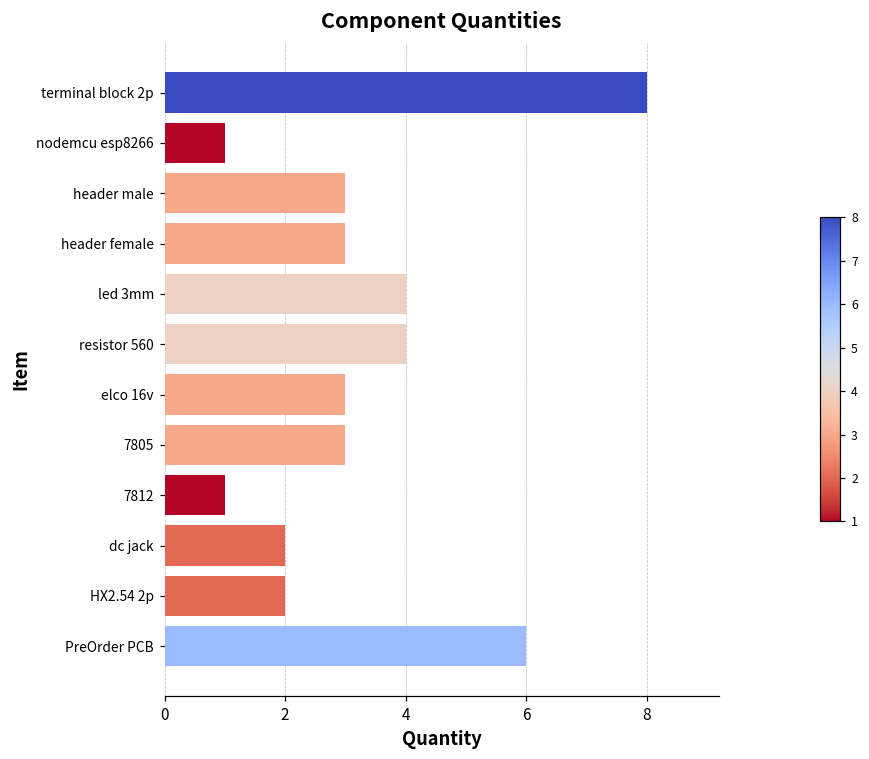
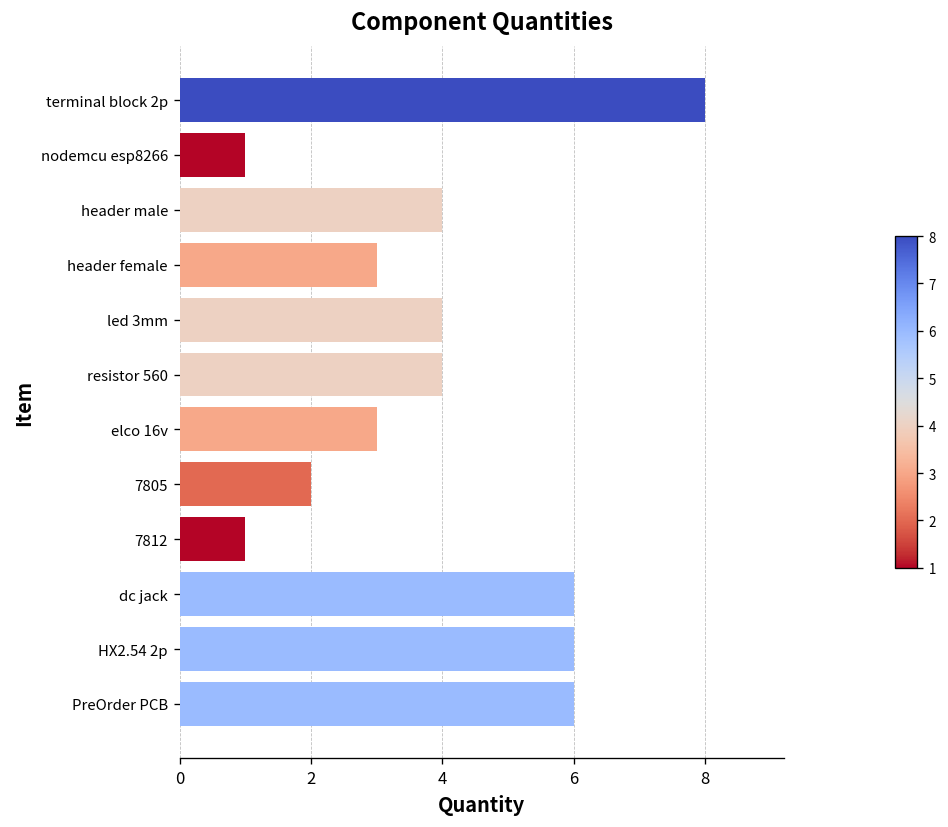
header male: 3 -> 4
7805: 3 -> 2
dc jack: 2 -> 6
HX2.54 2p: 2 -> 6
